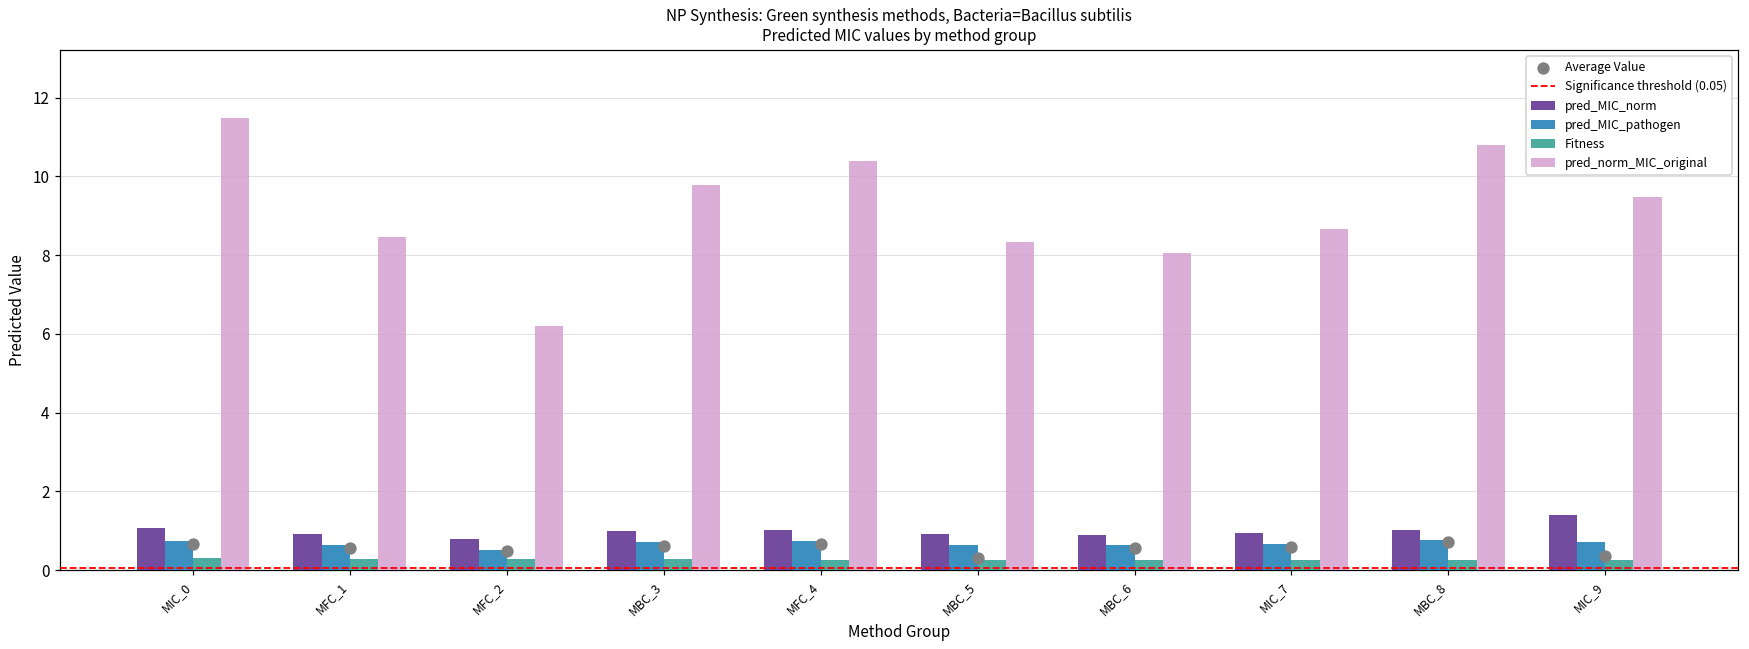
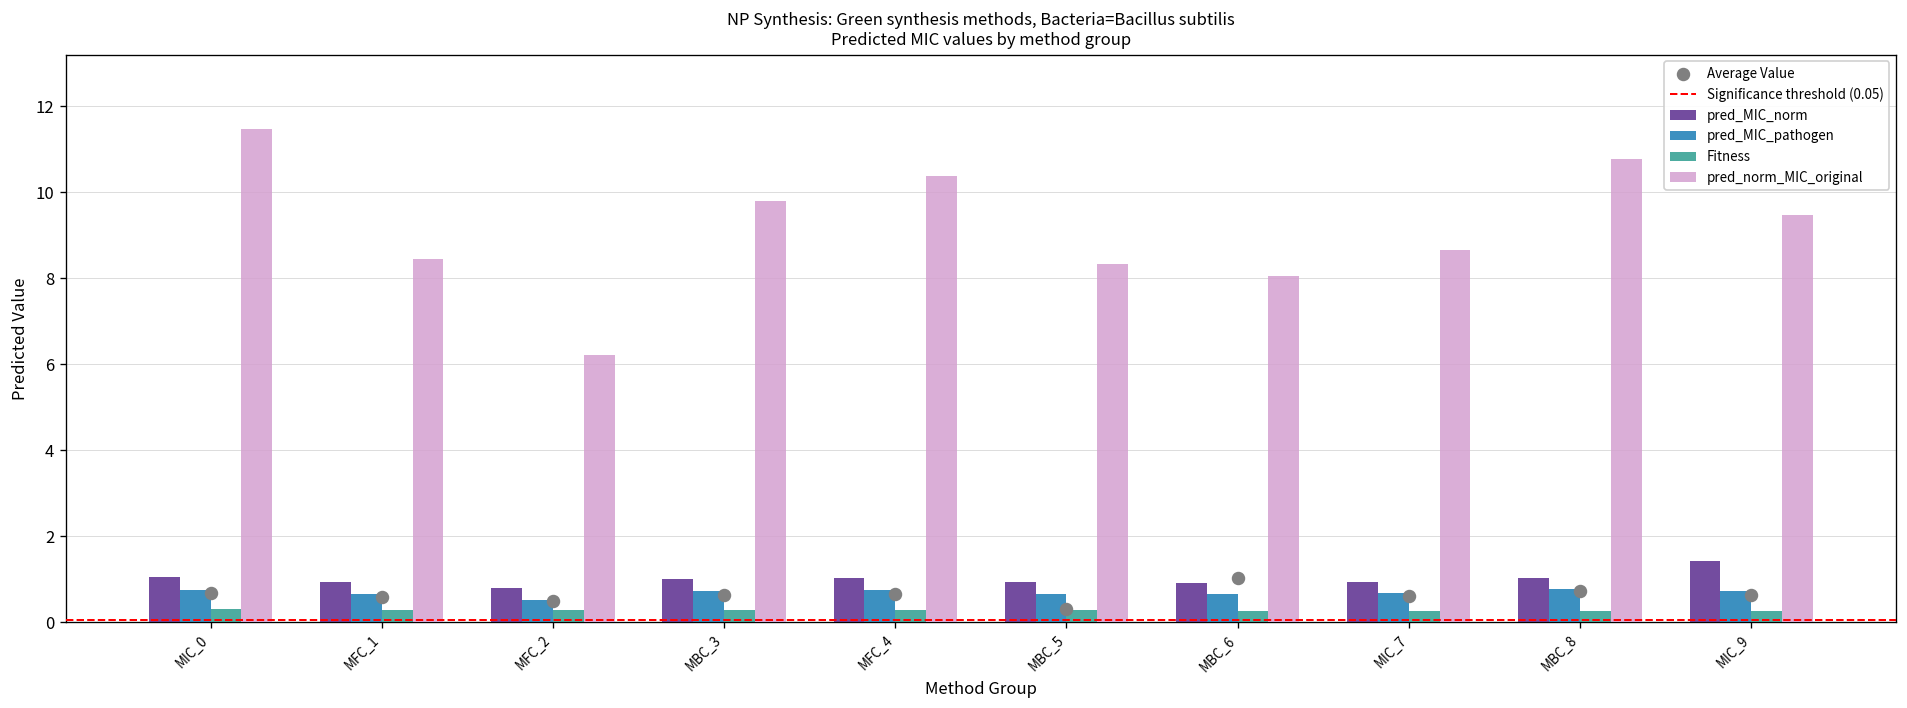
Average Value, MBC_6: 0.6 -> 1.0
Average Value, MIC_9: 0.4 -> 0.6
